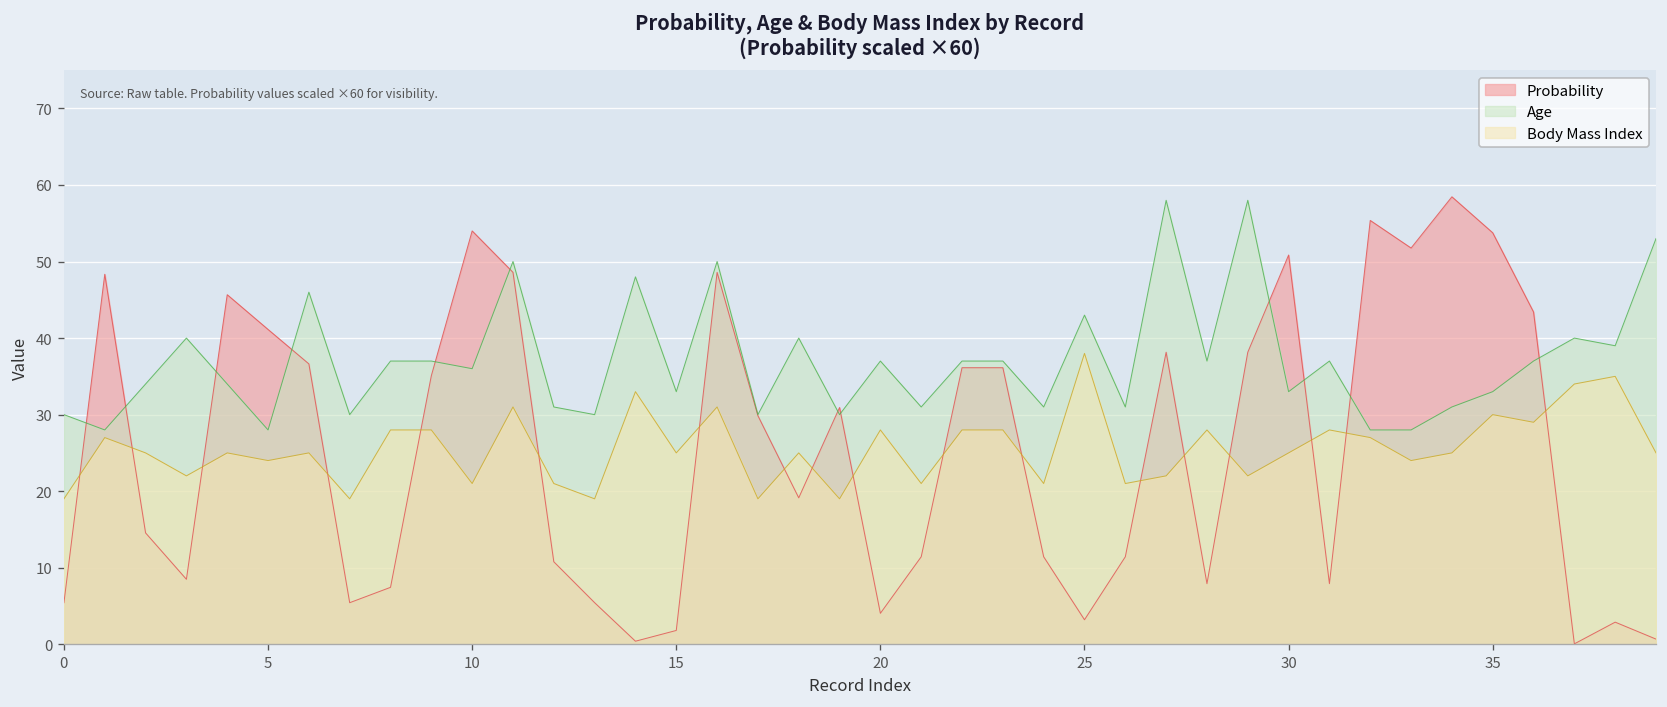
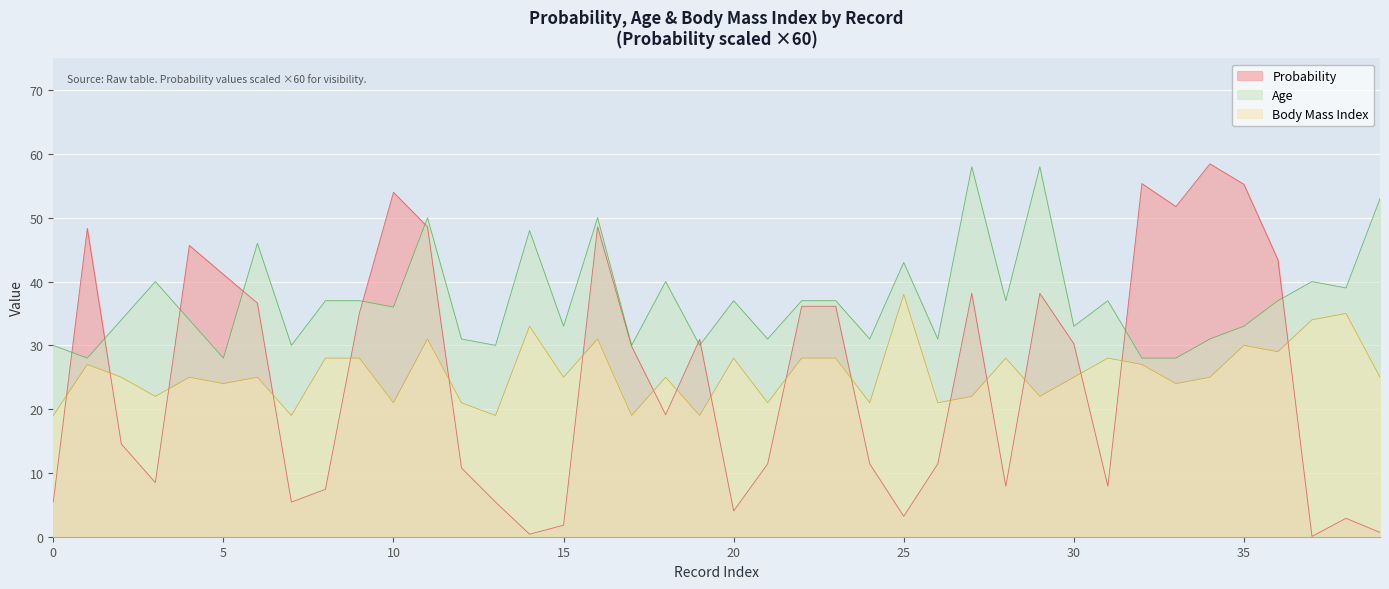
Probability, 30: 51 -> 30
Probability, 35: 54 -> 55
